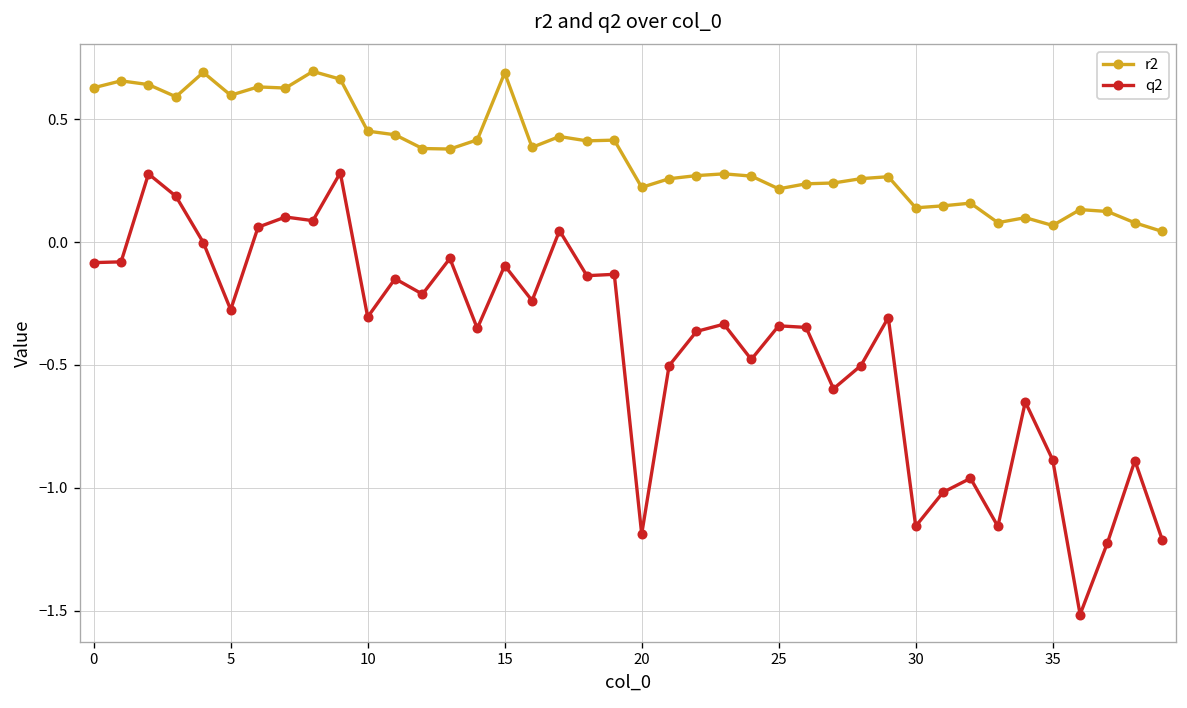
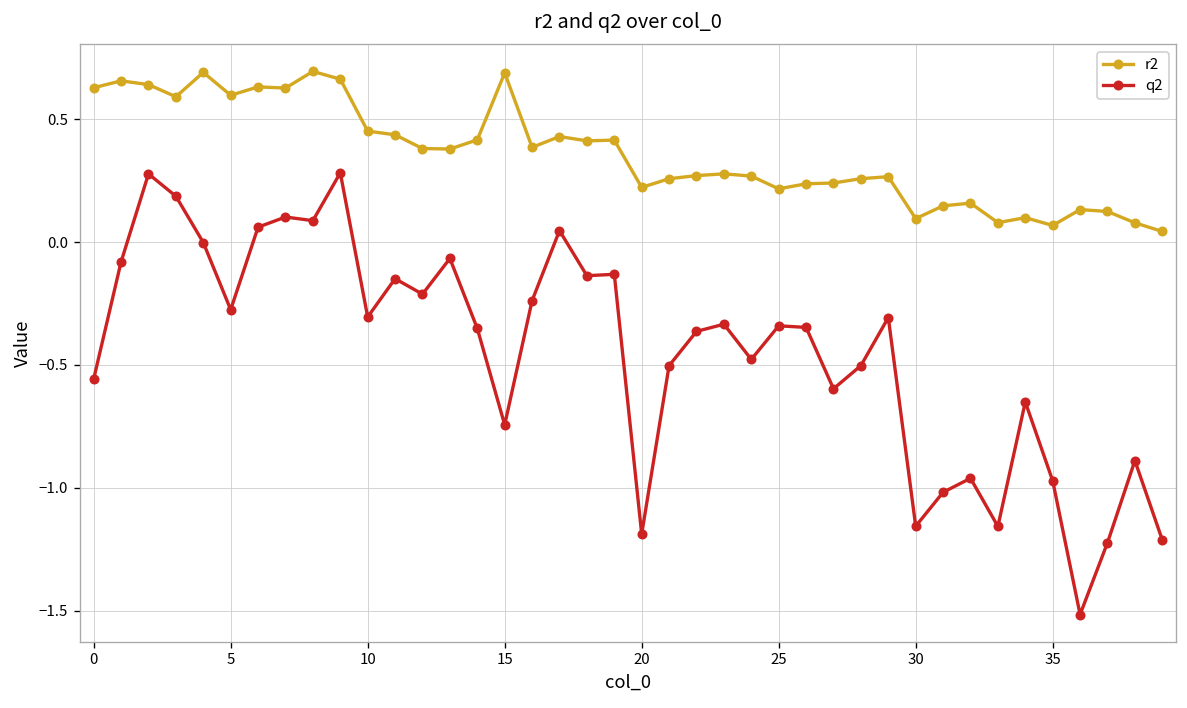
q2, 0: -0.08 -> -0.56
q2, 15: -0.10 -> -0.74
r2, 30: 0.14 -> 0.10
q2, 35: -0.89 -> -0.97
